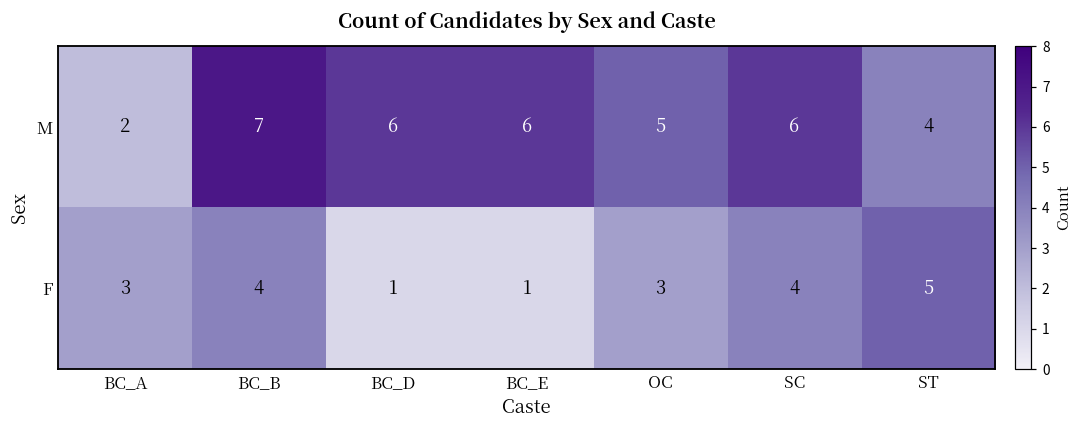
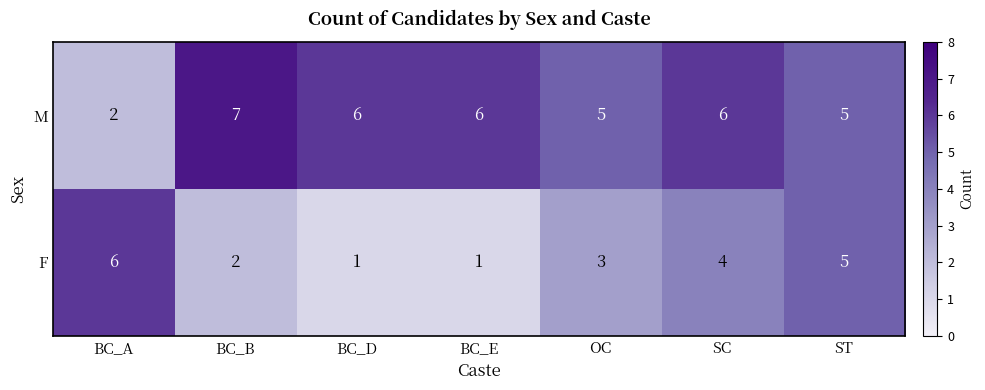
M, ST: 4 -> 5
F, BC_A: 3 -> 6
F, BC_B: 4 -> 2
